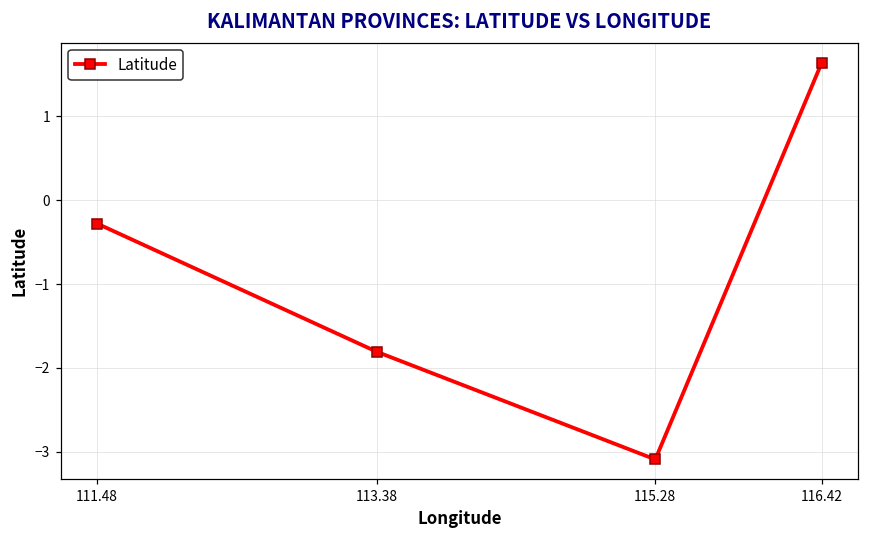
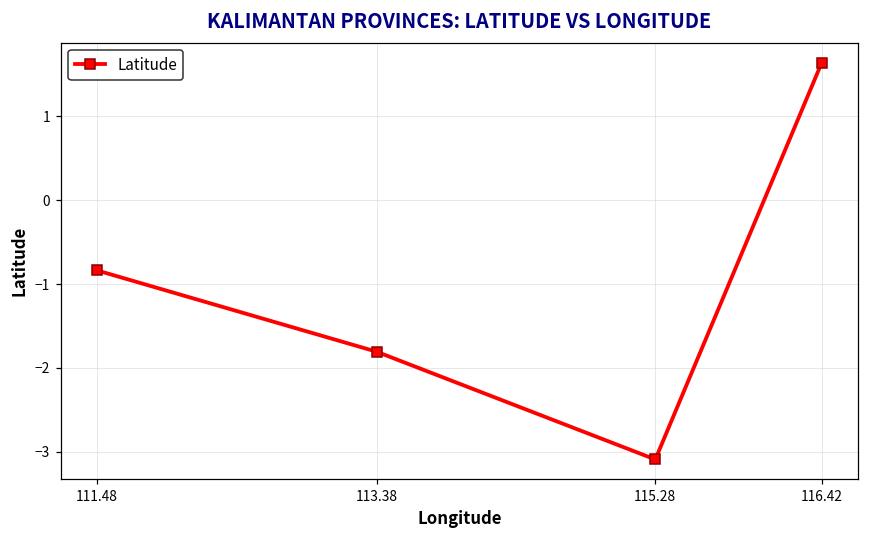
111.48: -0.3 -> -0.8
